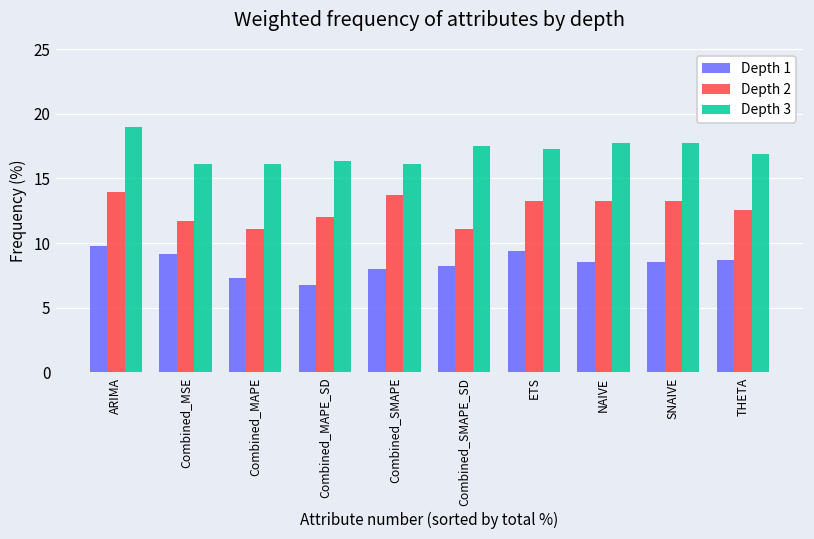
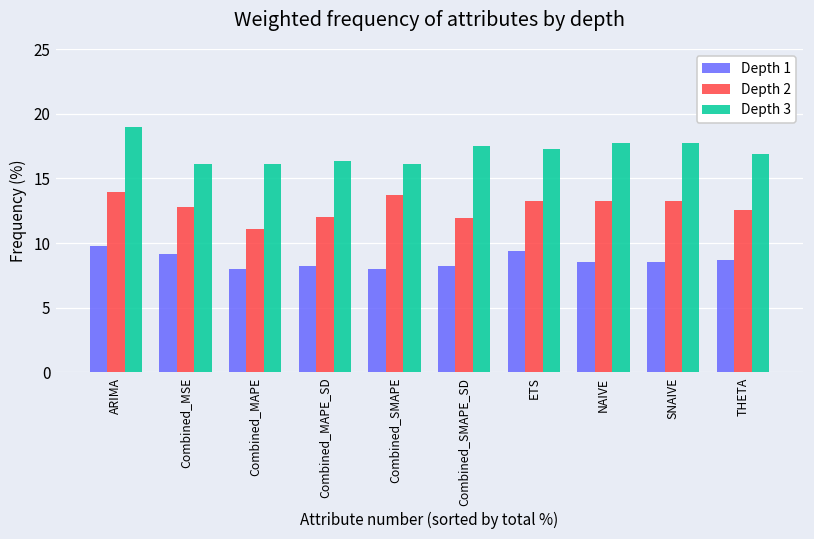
Depth 2, Combined_MSE: 11.7 -> 12.8
Depth 1, Combined_MAPE: 7.3 -> 8.0
Depth 1, Combined_MAPE_SD: 6.8 -> 8.2
Depth 2, Combined_SMAPE_SD: 11.1 -> 11.9
